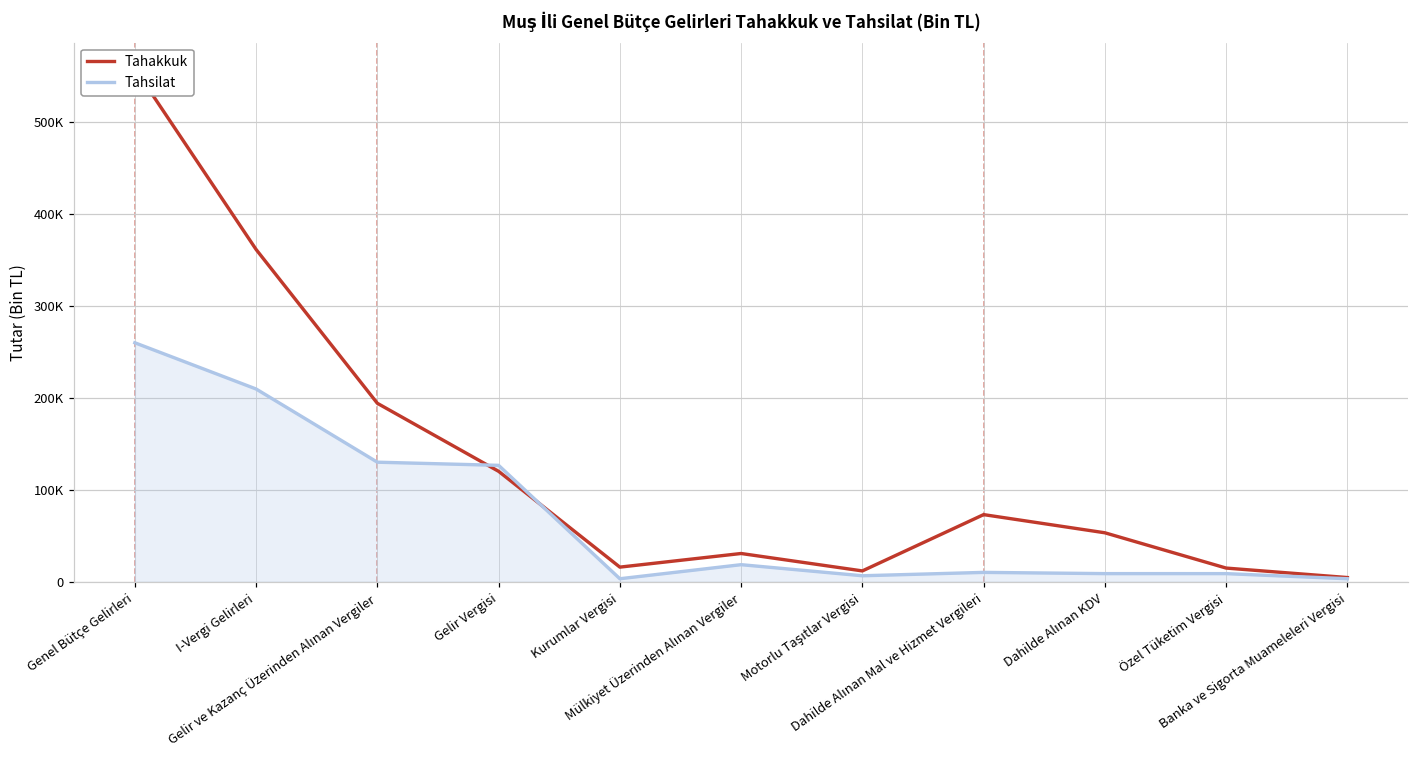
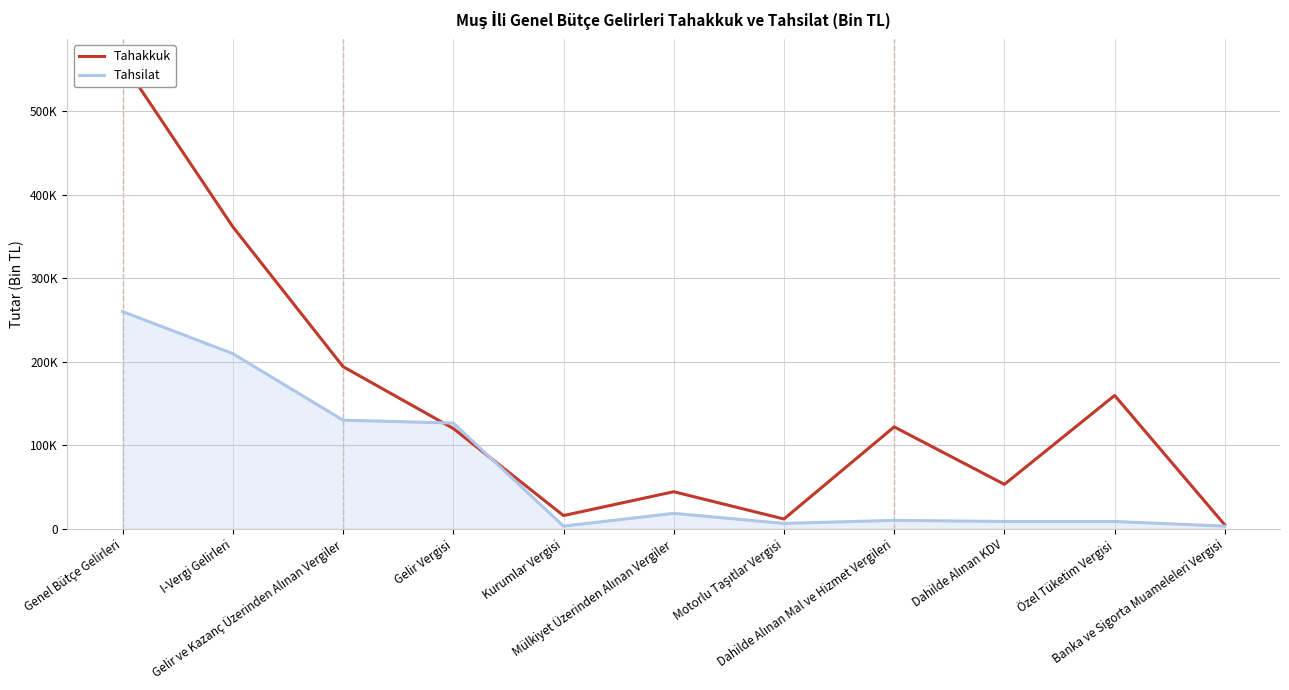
Tahakkuk, Mülkiyet Üzerinden Alınan Vergiler: 30000 -> 40000
Tahakkuk, Dahilde Alınan Mal ve Hizmet Vergileri: 70000 -> 120000
Tahakkuk, Özel Tüketim Vergisi: 20000 -> 160000
